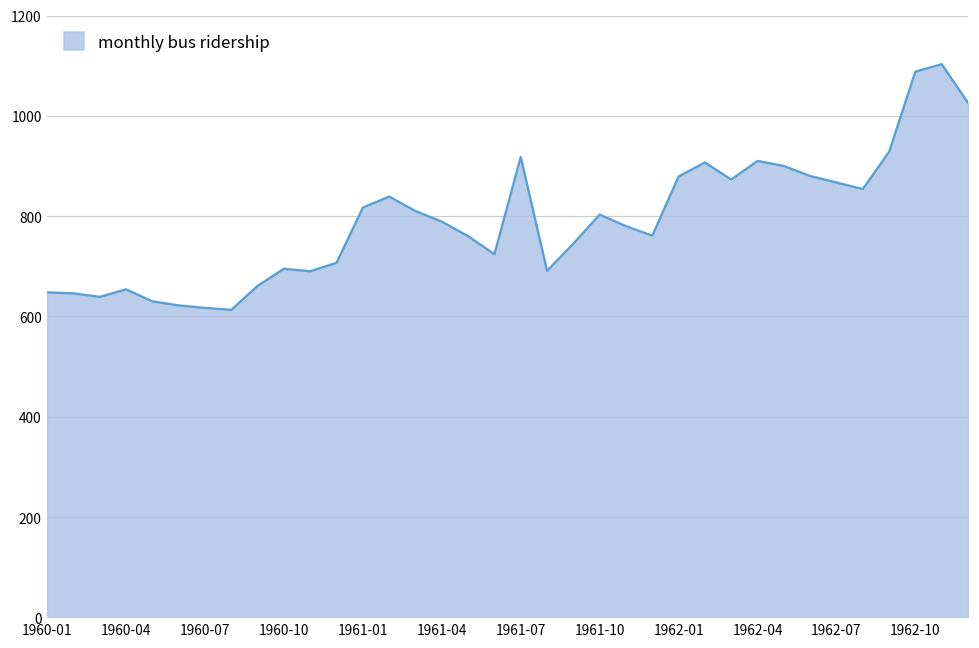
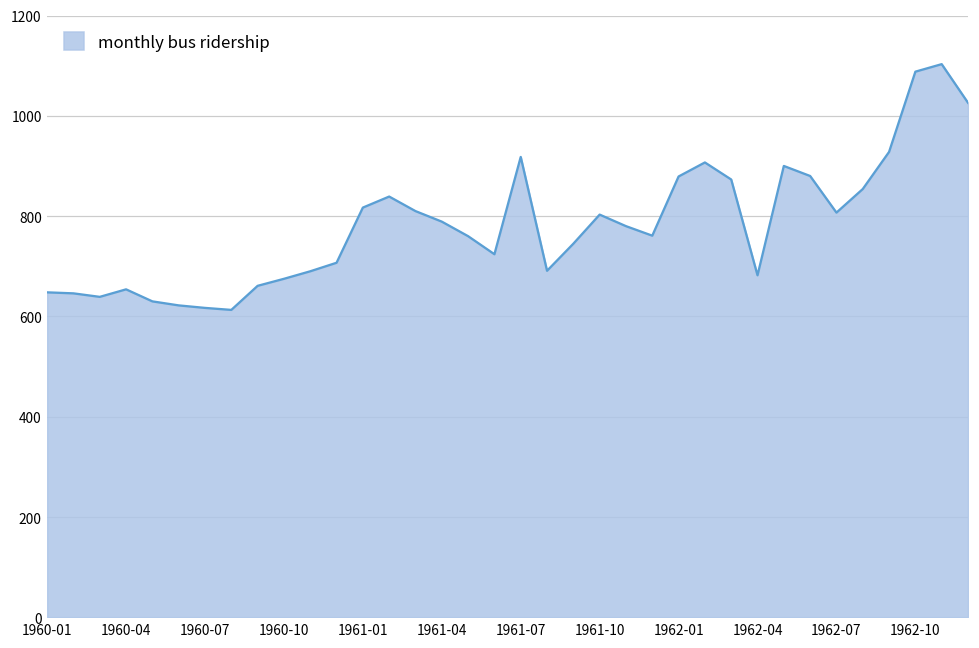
1960-10: 700 -> 680
1962-04: 910 -> 680
1962-07: 870 -> 810
